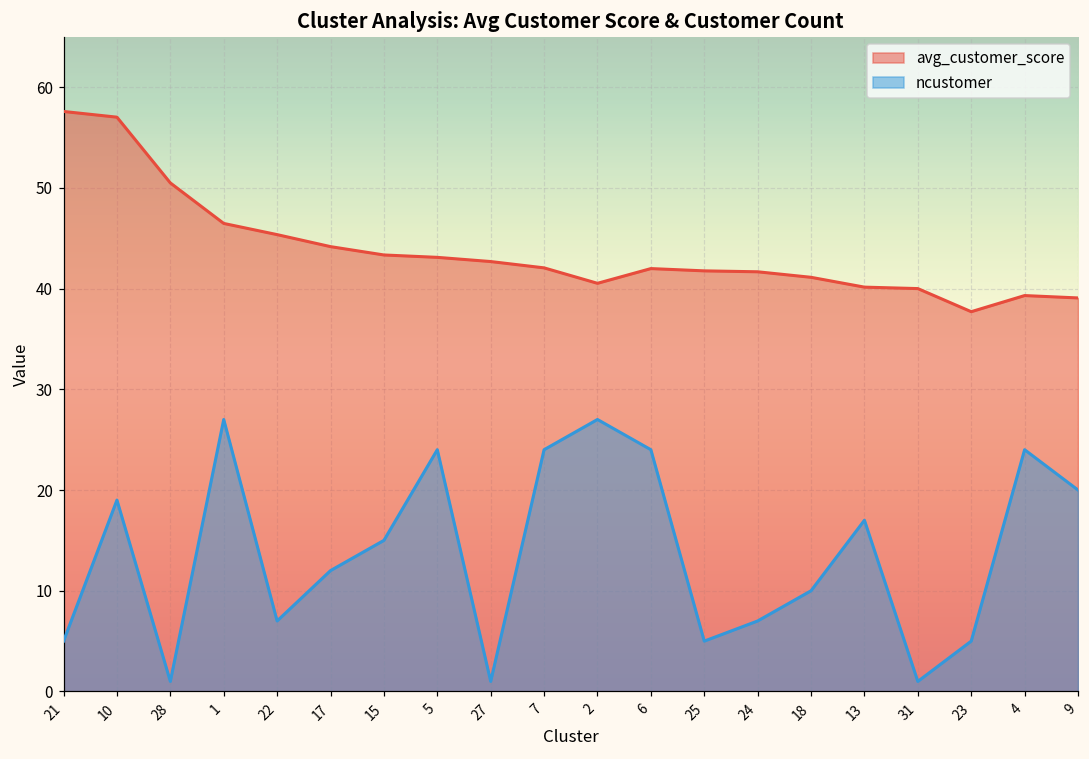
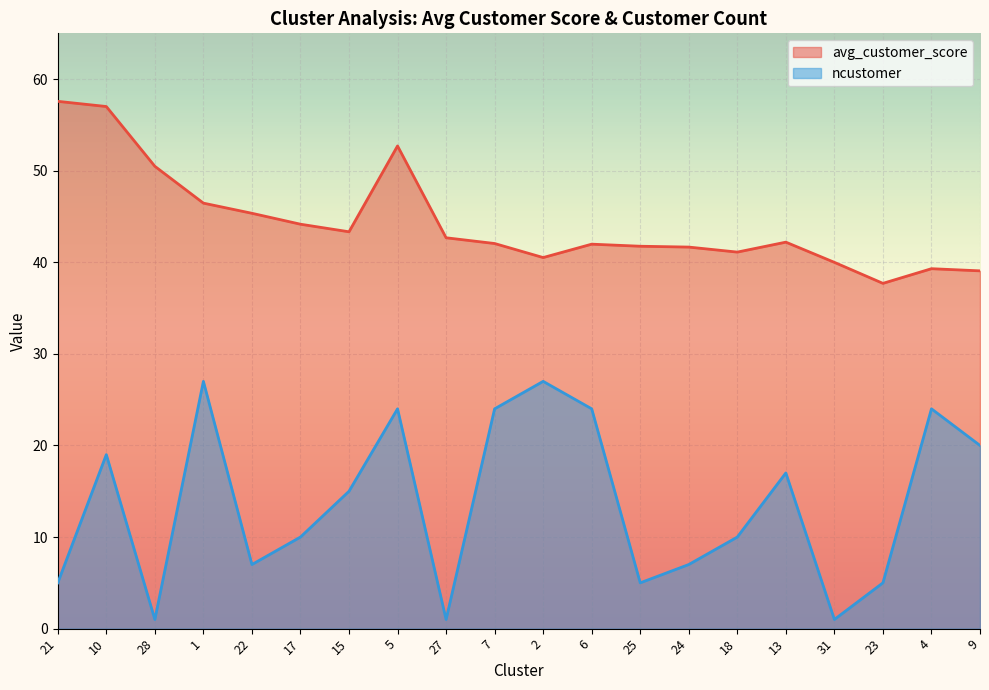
ncustomer, 17: 12 -> 10
avg_customer_score, 5: 43 -> 53
avg_customer_score, 13: 40 -> 42
